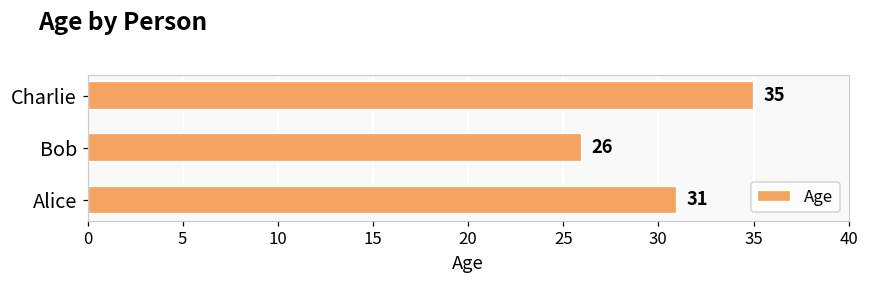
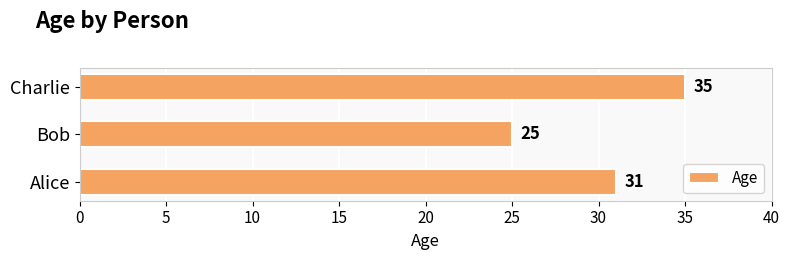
Bob: 26 -> 25
